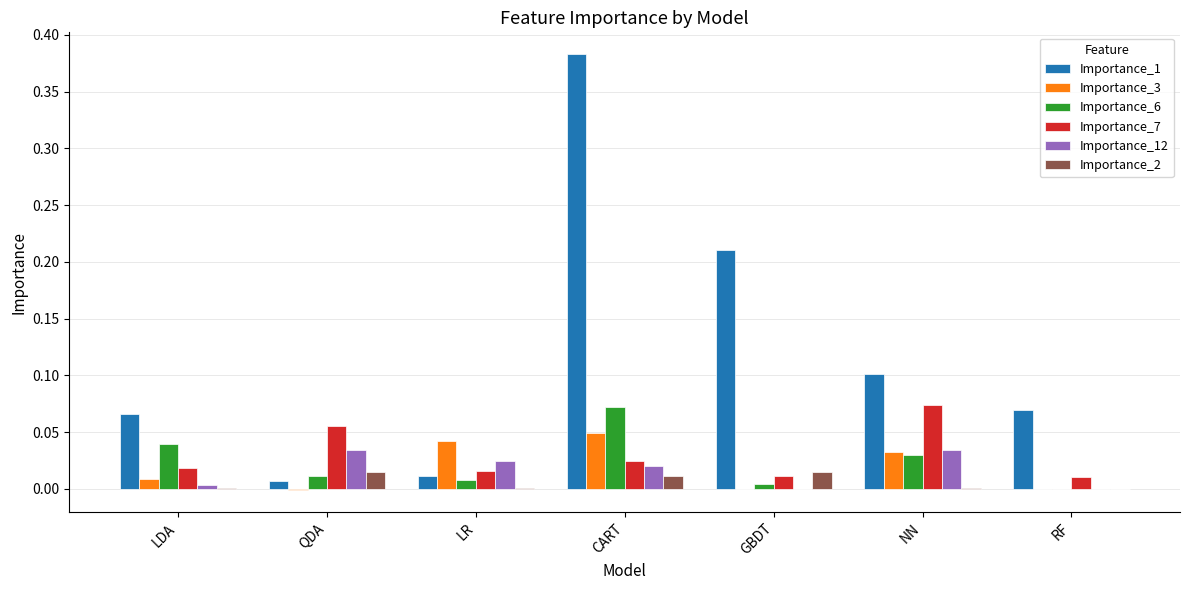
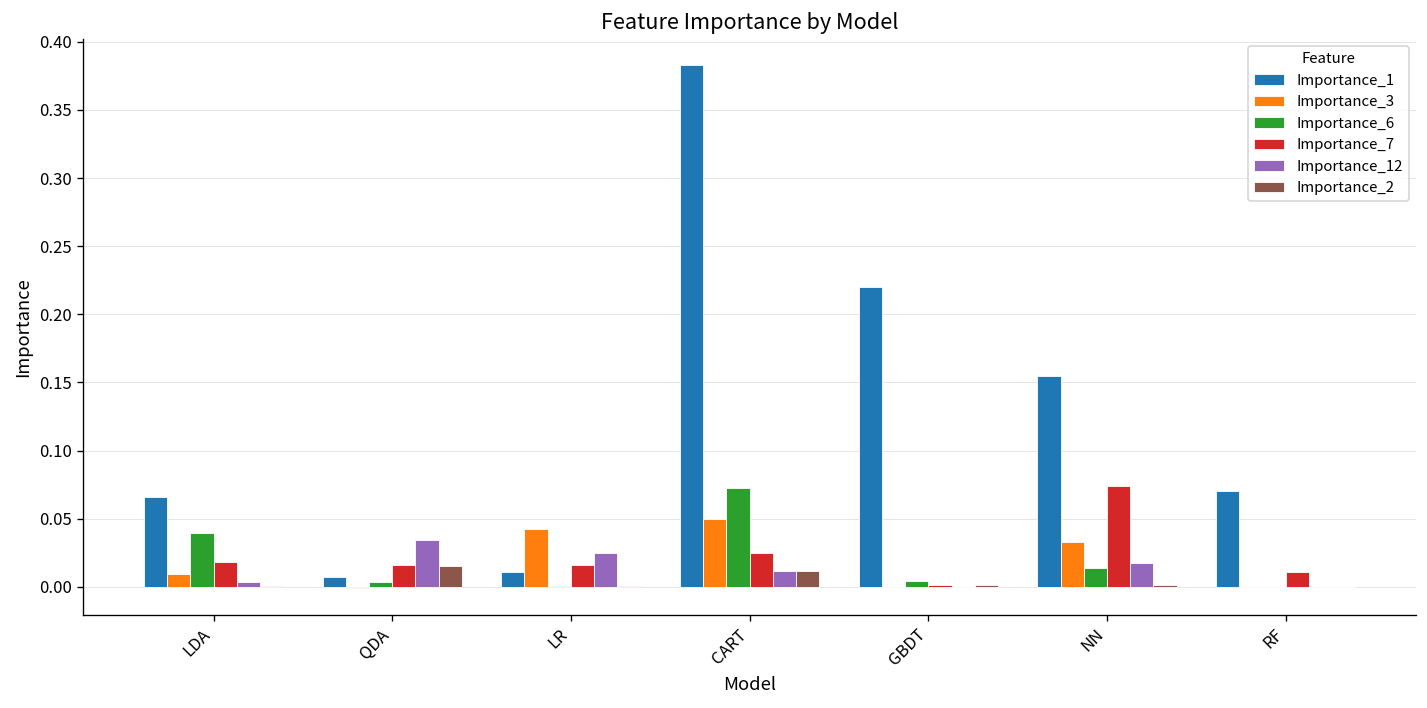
Importance_6, QDA: 0.011 -> 0.004
Importance_7, QDA: 0.055 -> 0.016
Importance_6, LR: 0.008 -> 0.000
Importance_12, CART: 0.021 -> 0.012
Importance_1, GBDT: 0.210 -> 0.220
Importance_7, GBDT: 0.012 -> 0.002
Importance_2, GBDT: 0.015 -> 0.001
Importance_1, NN: 0.102 -> 0.155
Importance_6, NN: 0.030 -> 0.014
Importance_12, NN: 0.035 -> 0.017
